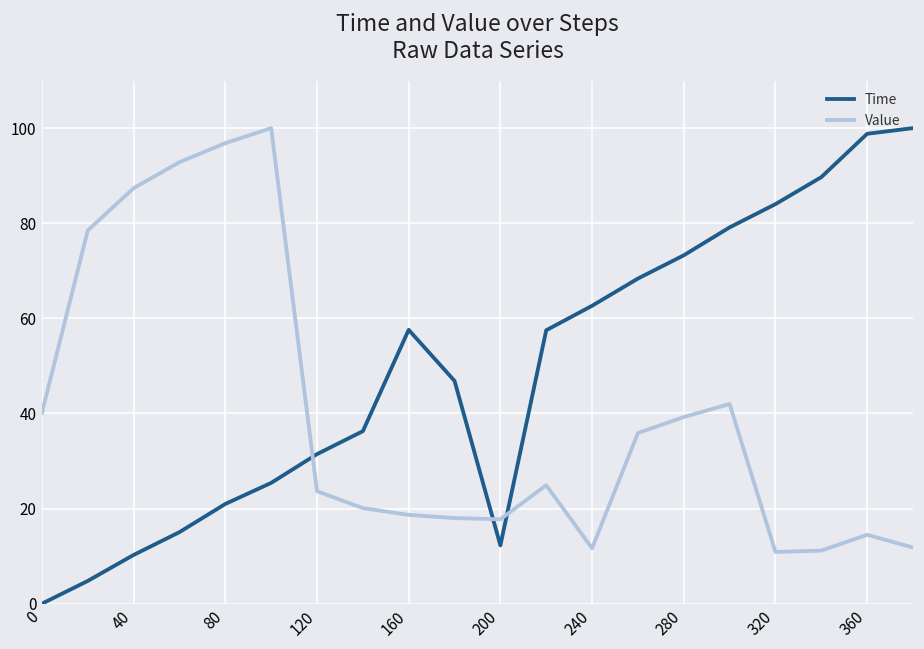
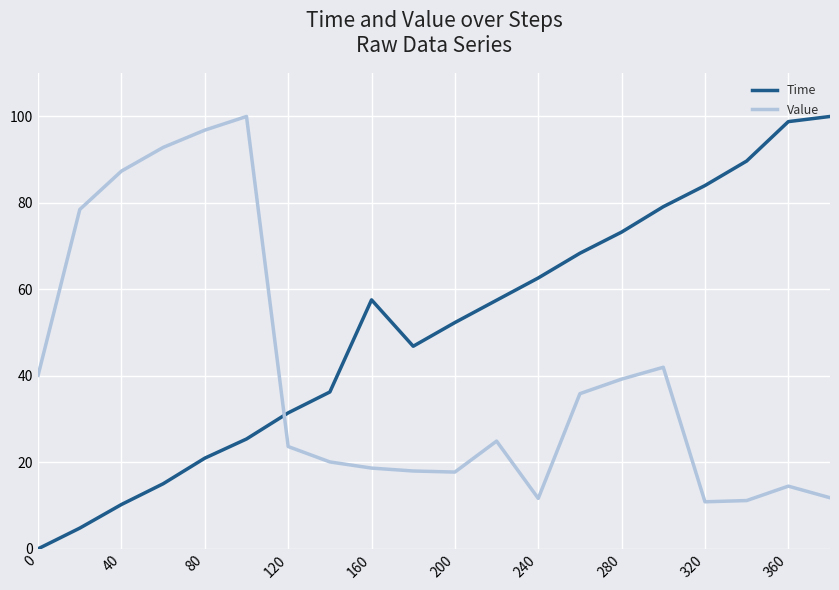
Time, 200: 12 -> 52
